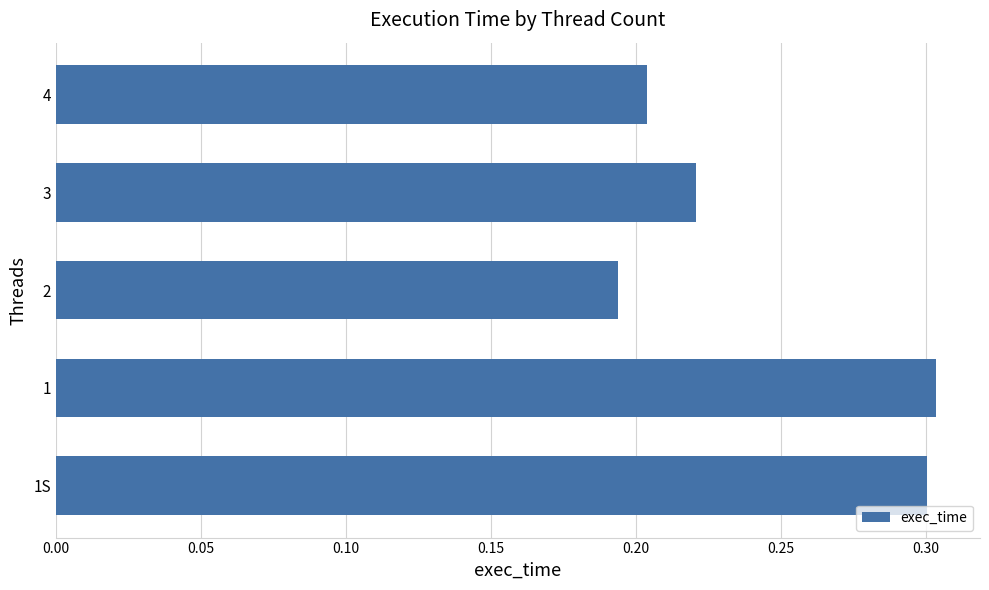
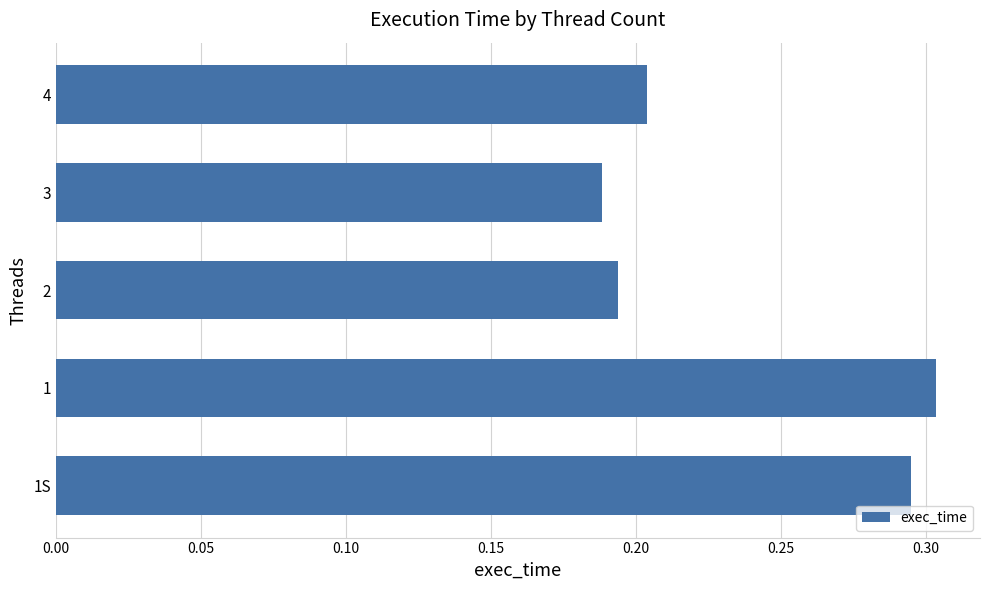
3: 0.221 -> 0.188
1S: 0.300 -> 0.295
